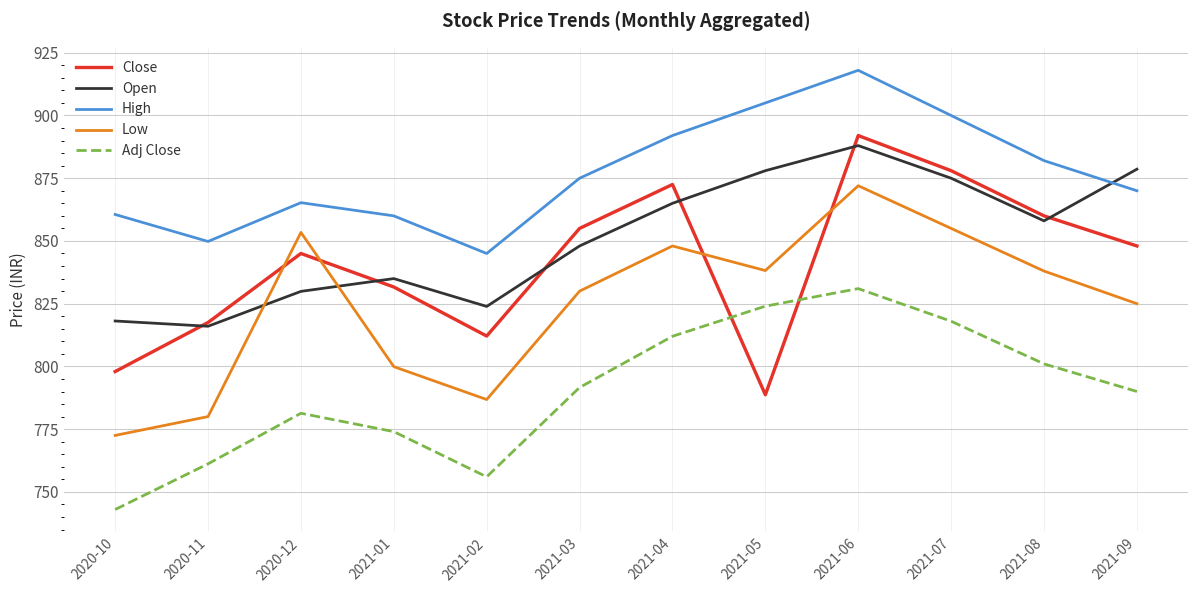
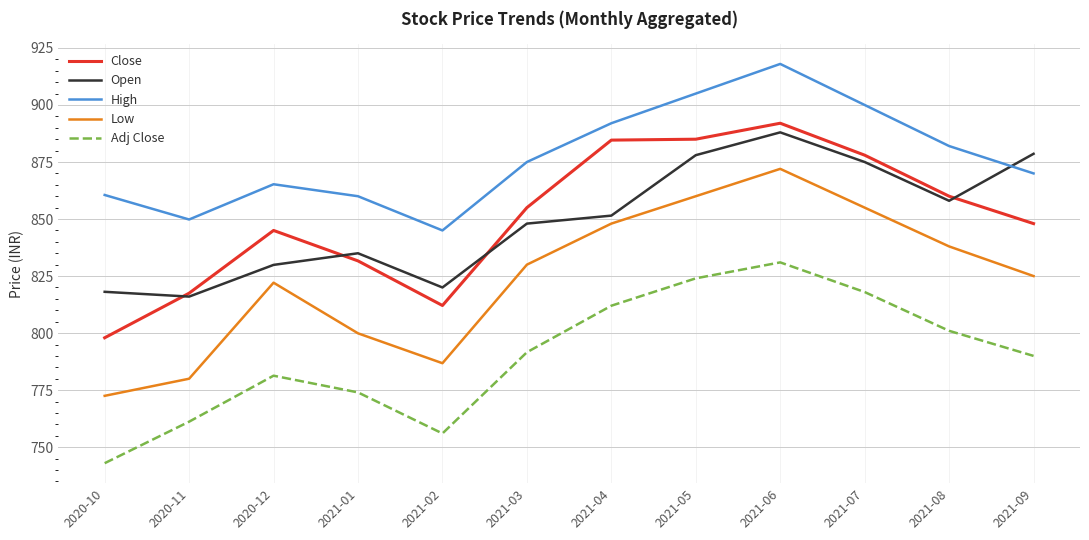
Low, 2020-12: 853 -> 822
Open, 2021-02: 824 -> 820
Close, 2021-04: 873 -> 885
Open, 2021-04: 865 -> 852
Close, 2021-05: 789 -> 885
Low, 2021-05: 838 -> 860
